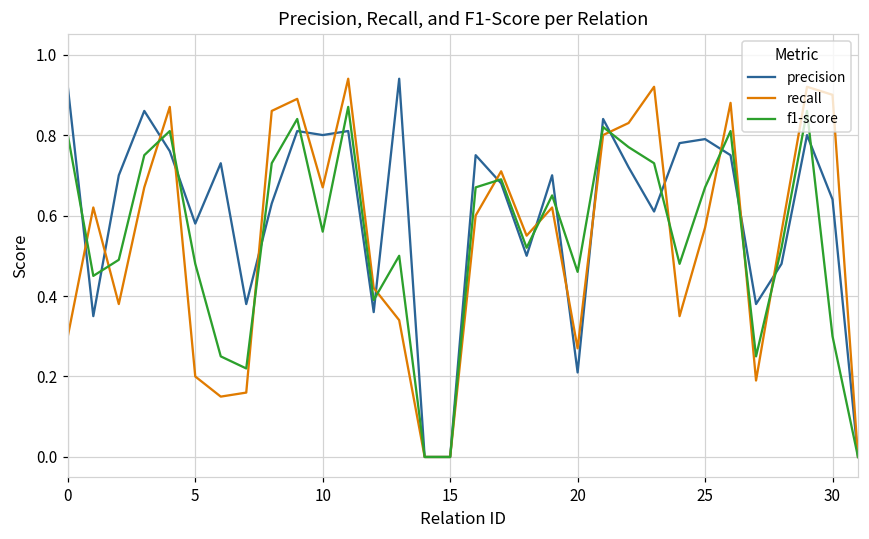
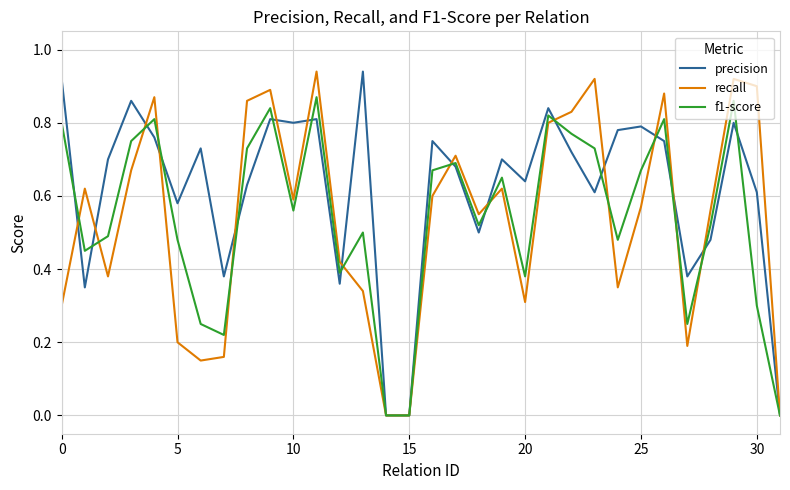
recall, 10: 0.67 -> 0.59
precision, 20: 0.21 -> 0.64
recall, 20: 0.27 -> 0.31
f1-score, 20: 0.46 -> 0.38
precision, 30: 0.64 -> 0.61
